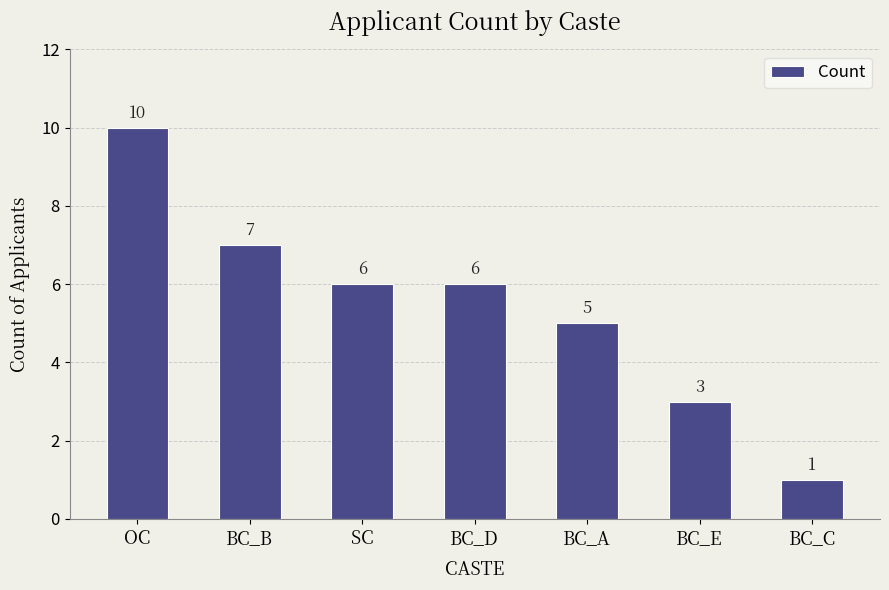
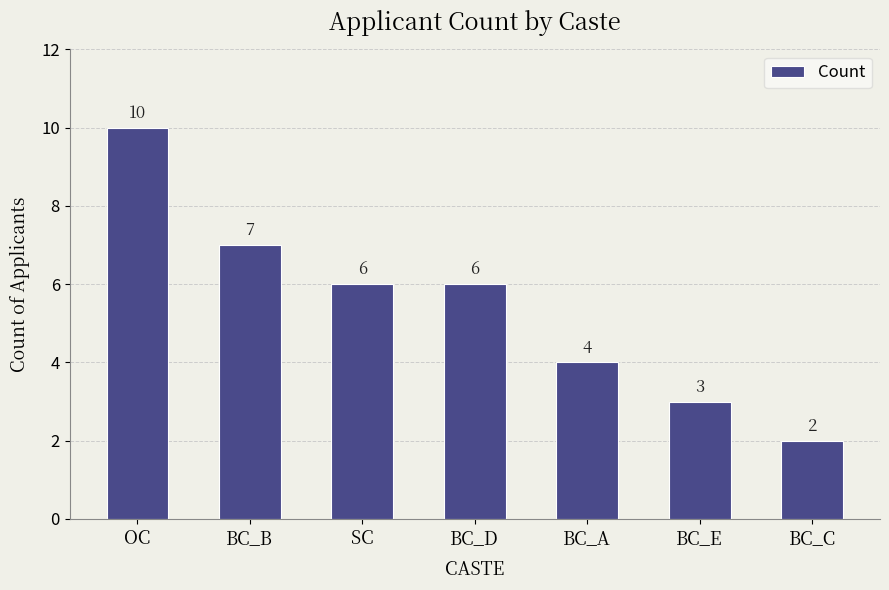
BC_A: 5 -> 4
BC_C: 1 -> 2
